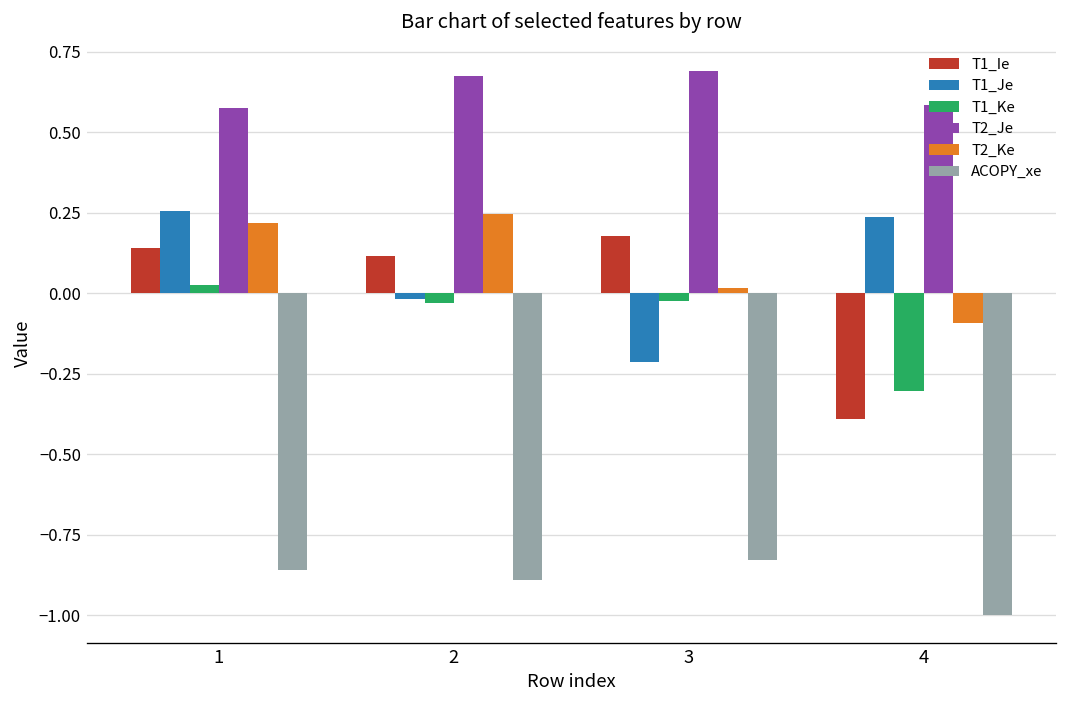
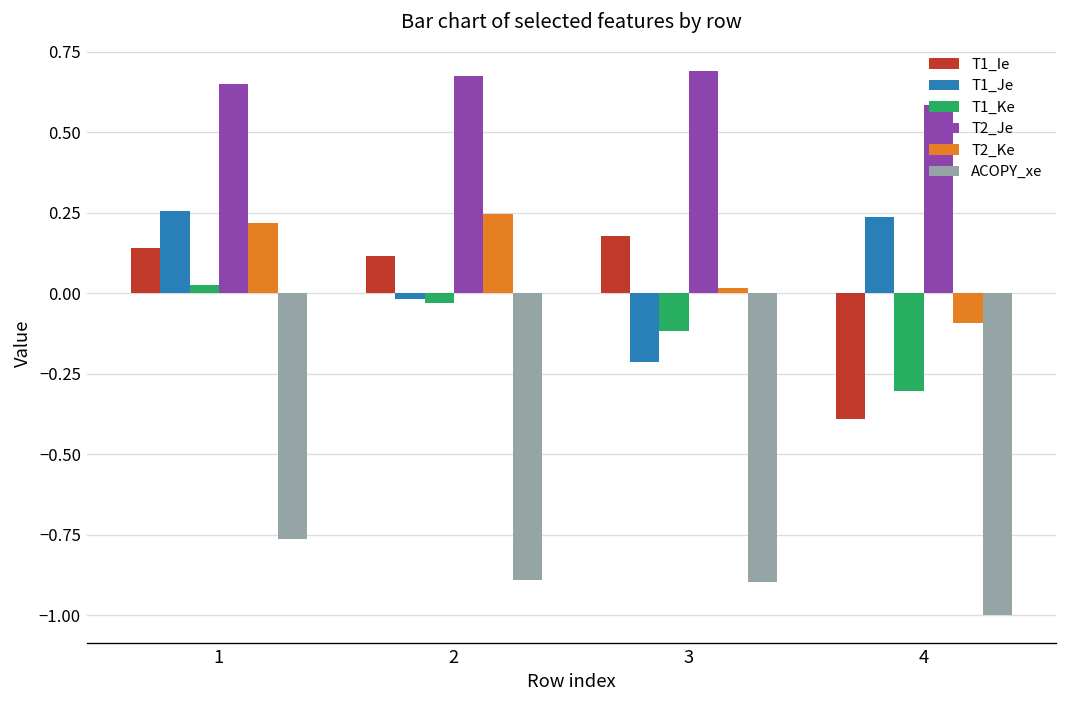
T2_Je, 1: 0.58 -> 0.65
ACOPY_xe, 1: -0.86 -> -0.76
T1_Ke, 3: -0.02 -> -0.12
ACOPY_xe, 3: -0.83 -> -0.90
